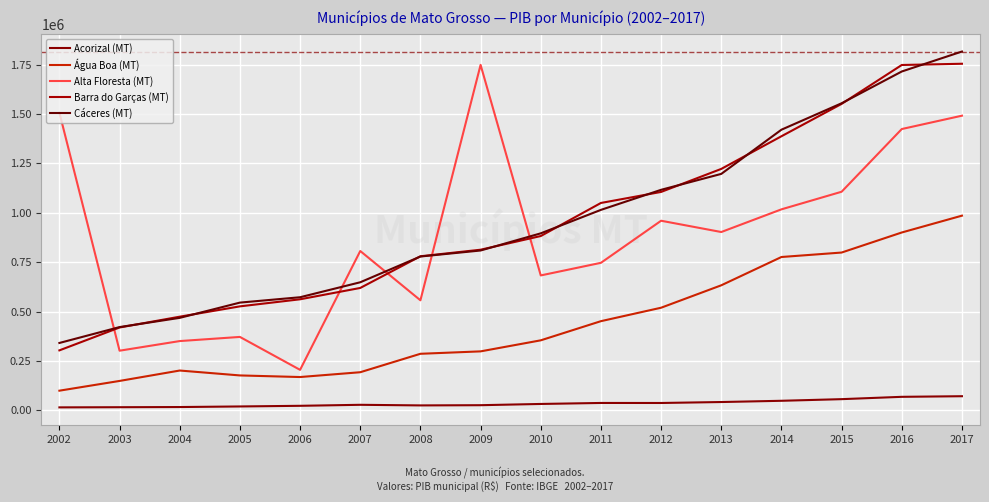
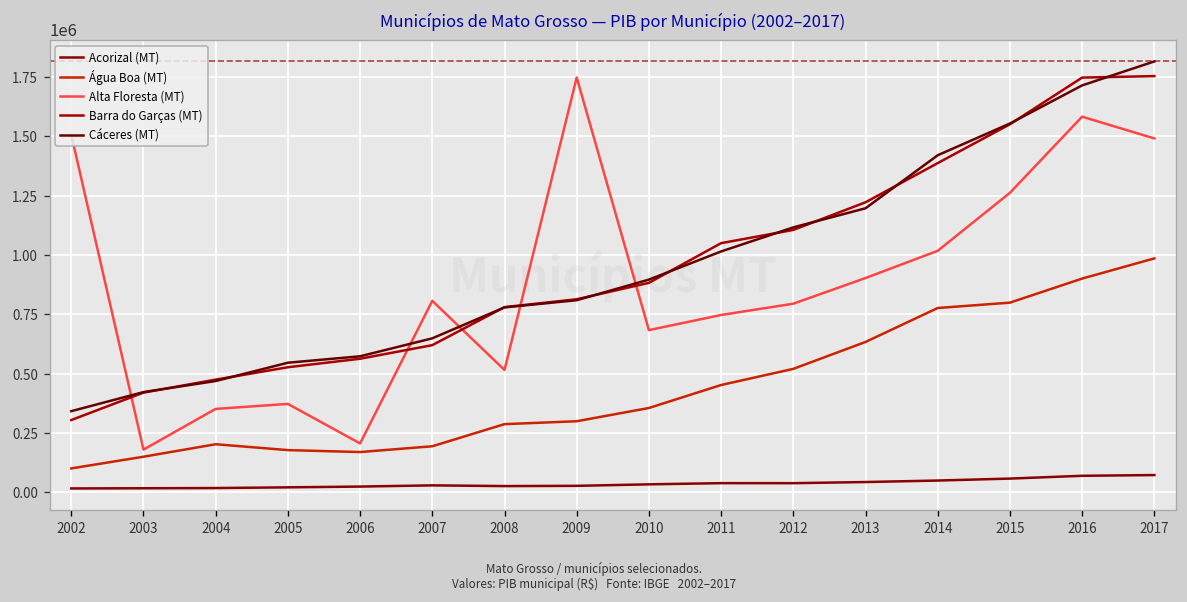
Alta Floresta (MT), 2003: 300000 -> 180000
Alta Floresta (MT), 2008: 560000 -> 510000
Alta Floresta (MT), 2012: 960000 -> 790000
Alta Floresta (MT), 2015: 1110000 -> 1260000
Alta Floresta (MT), 2016: 1420000 -> 1580000
